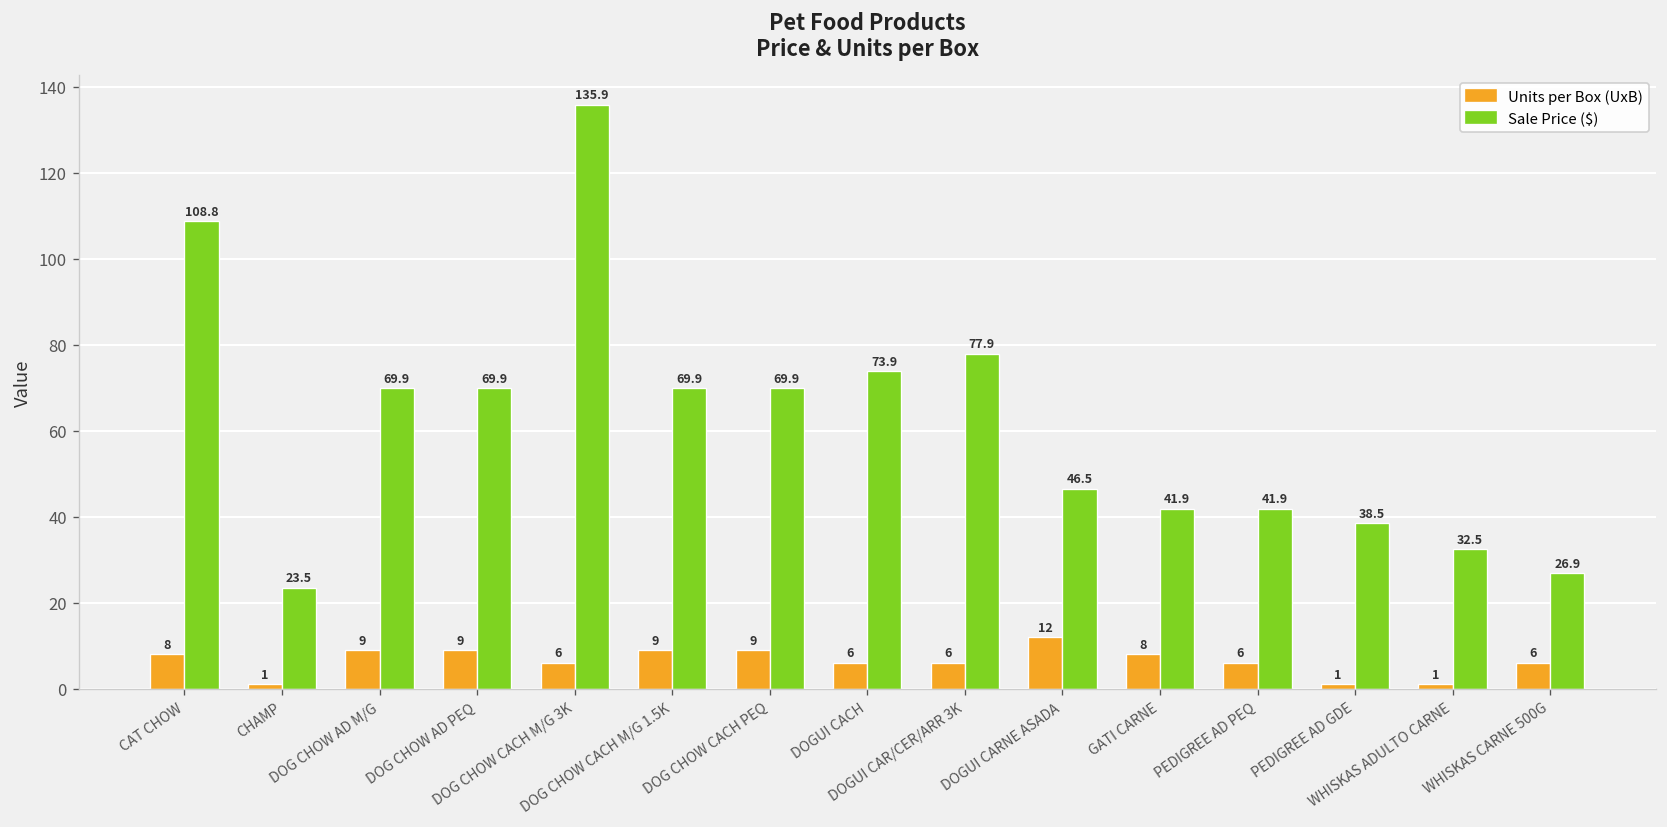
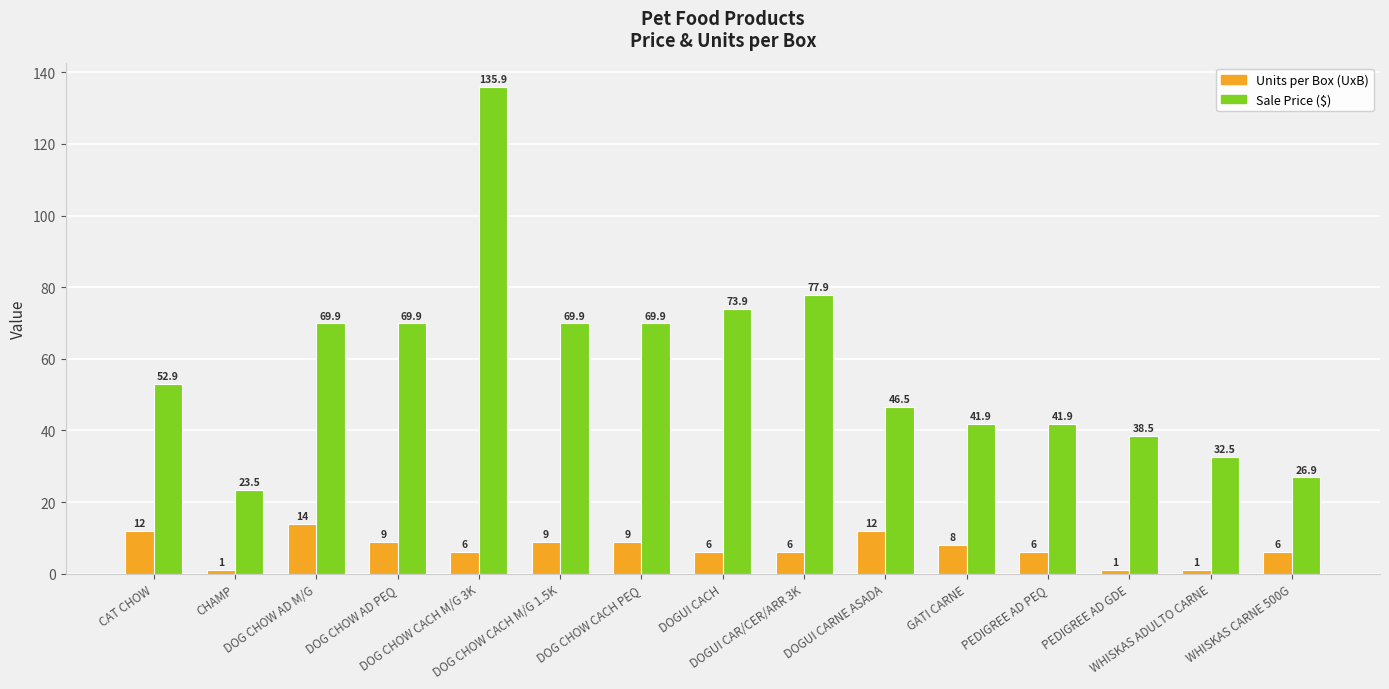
Units per Box (UxB), CAT CHOW: 8 -> 12
Sale Price ($), CAT CHOW: 108.8 -> 52.9
Units per Box (UxB), DOG CHOW AD M/G: 9 -> 14
